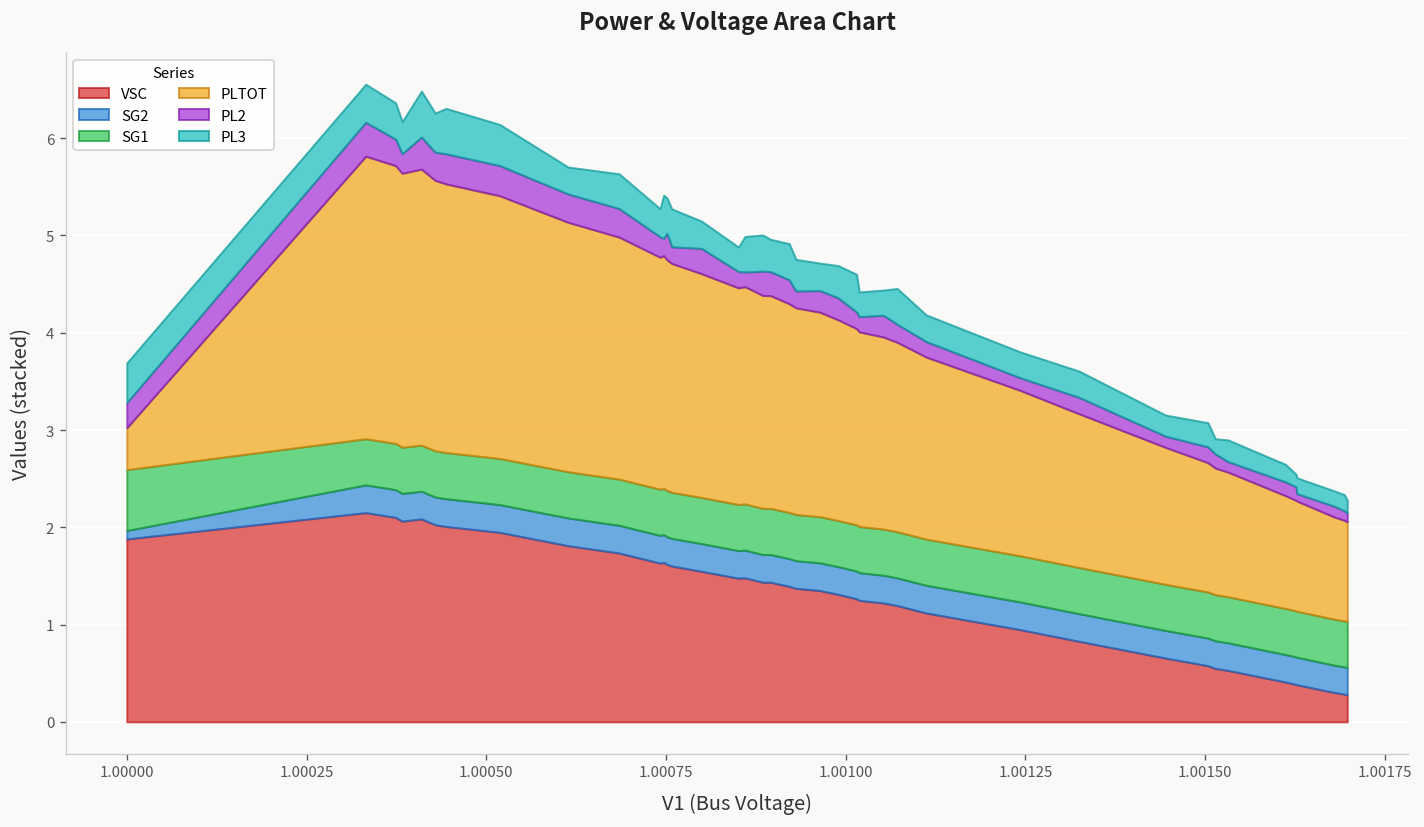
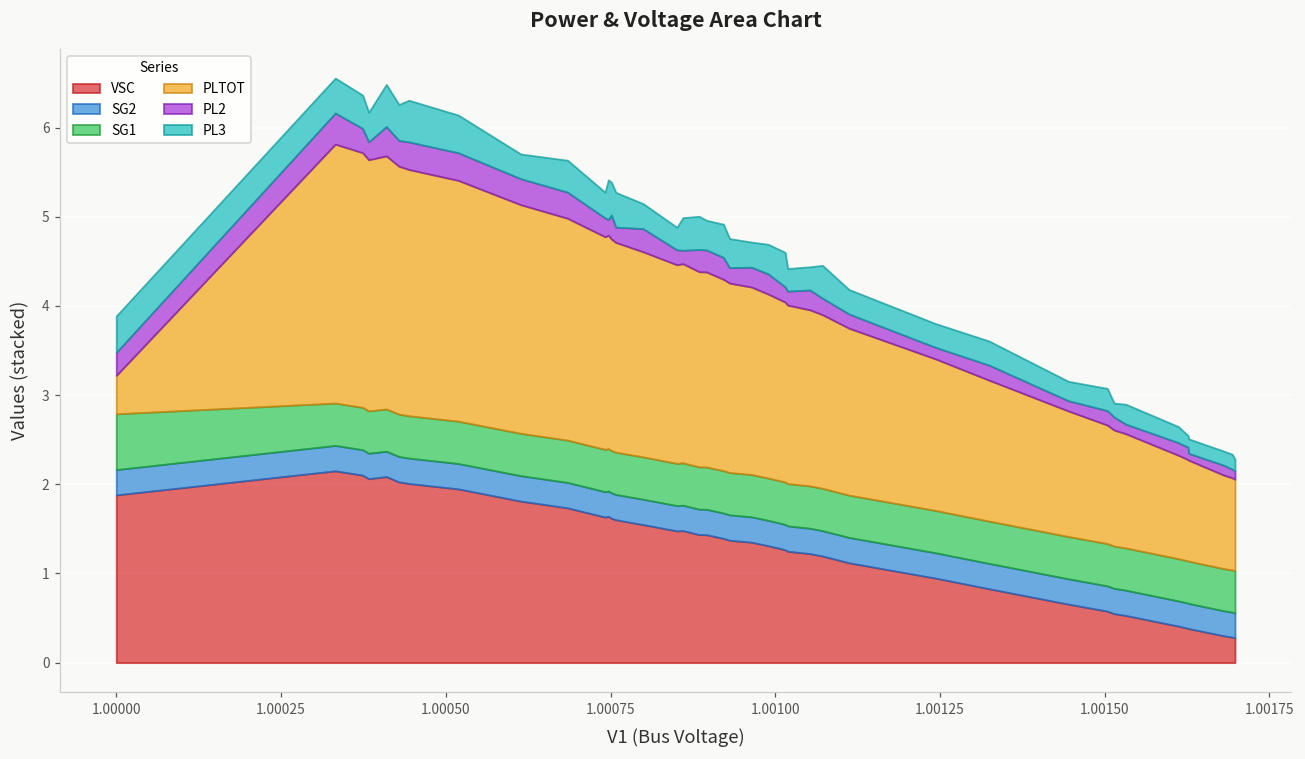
SG2, 1.00000: 0.1 -> 0.3
